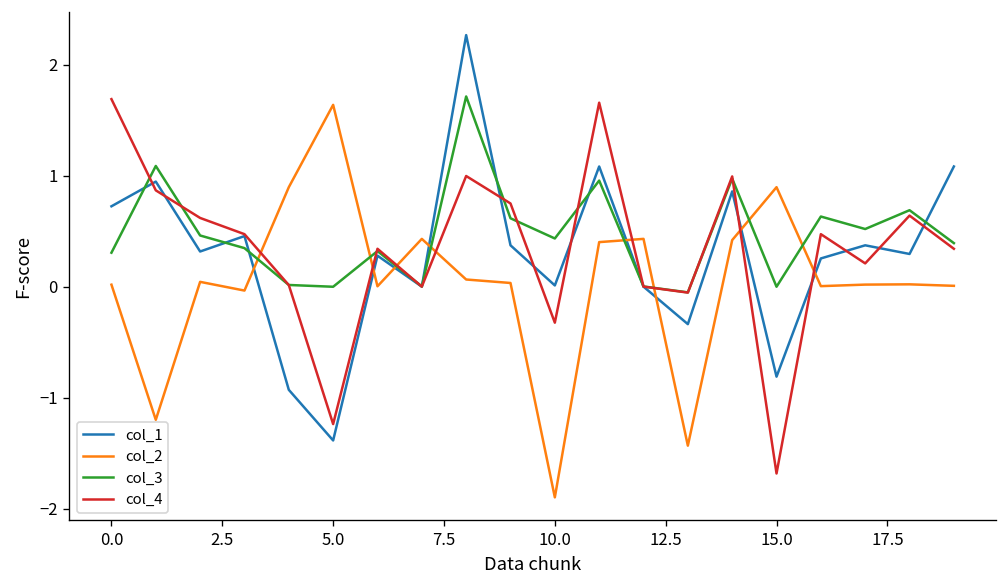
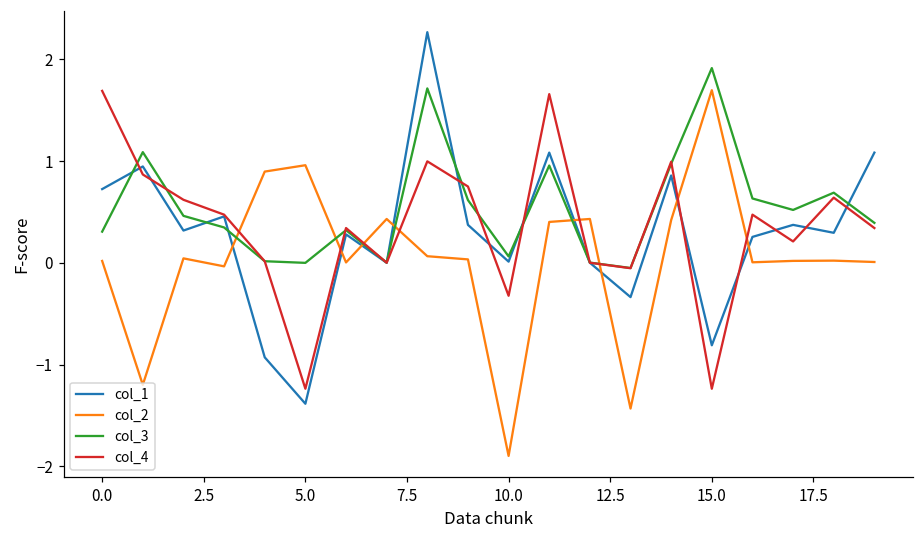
col_2, 5.0: 1.6 -> 1.0
col_3, 10.0: 0.4 -> 0.1
col_2, 15.0: 0.9 -> 1.7
col_3, 15.0: 0.0 -> 1.9
col_4, 15.0: -1.7 -> -1.2
